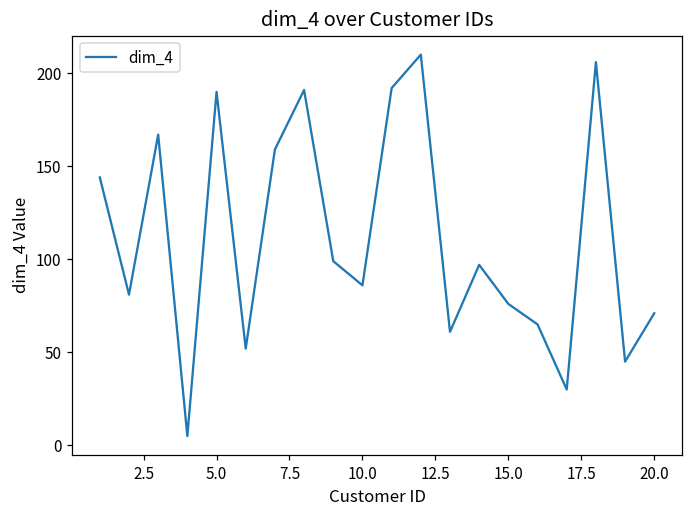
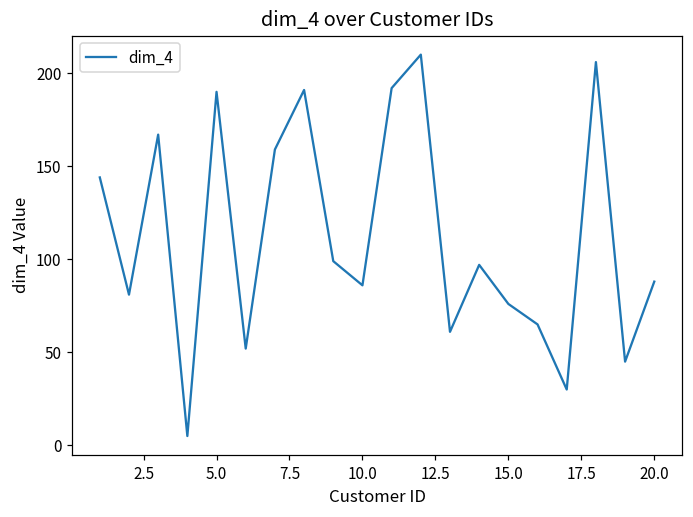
20.0: 71 -> 88
